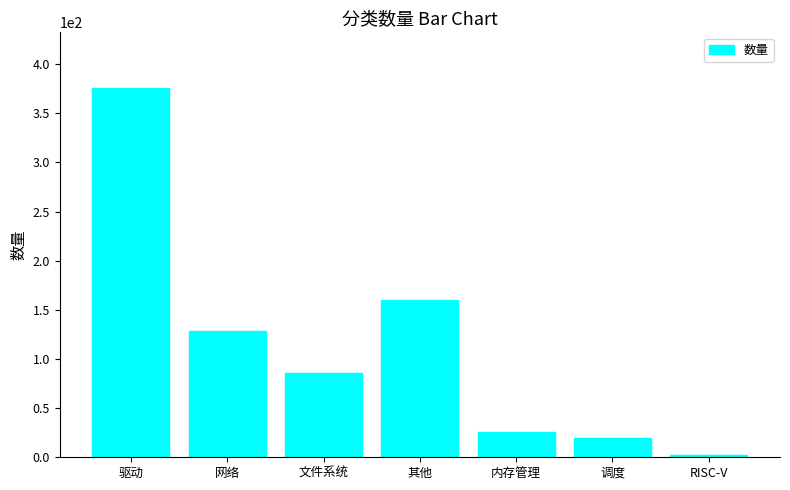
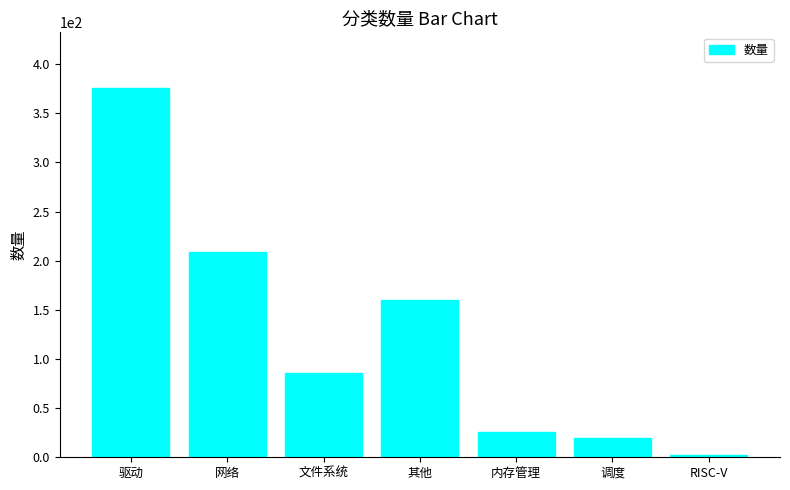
网络: 130 -> 210
